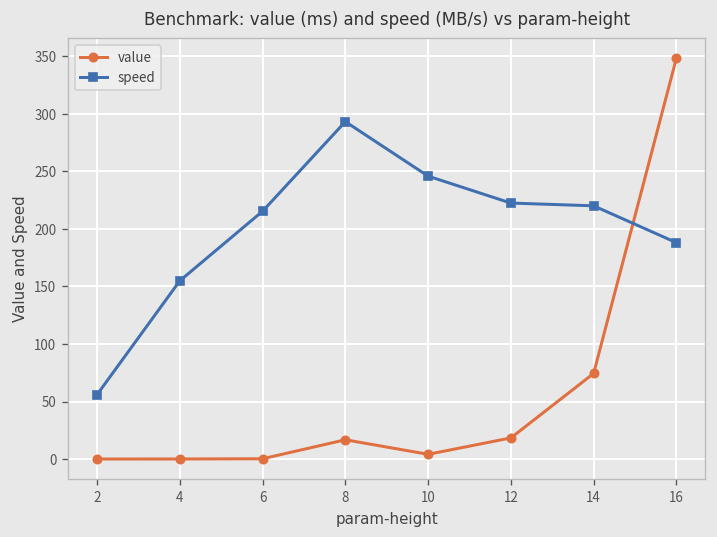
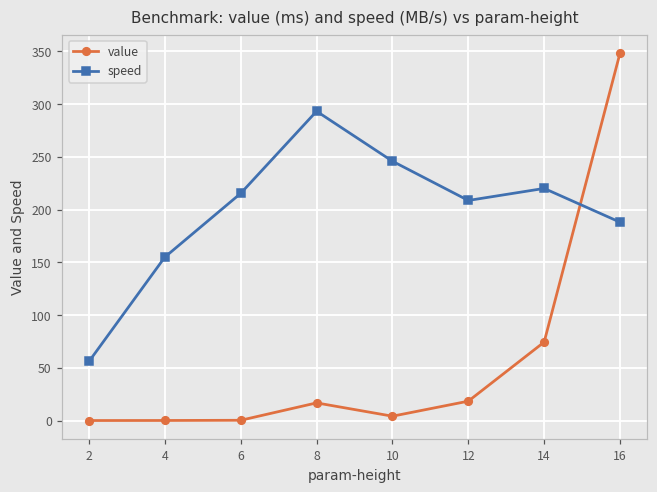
speed, 12: 220 -> 210
